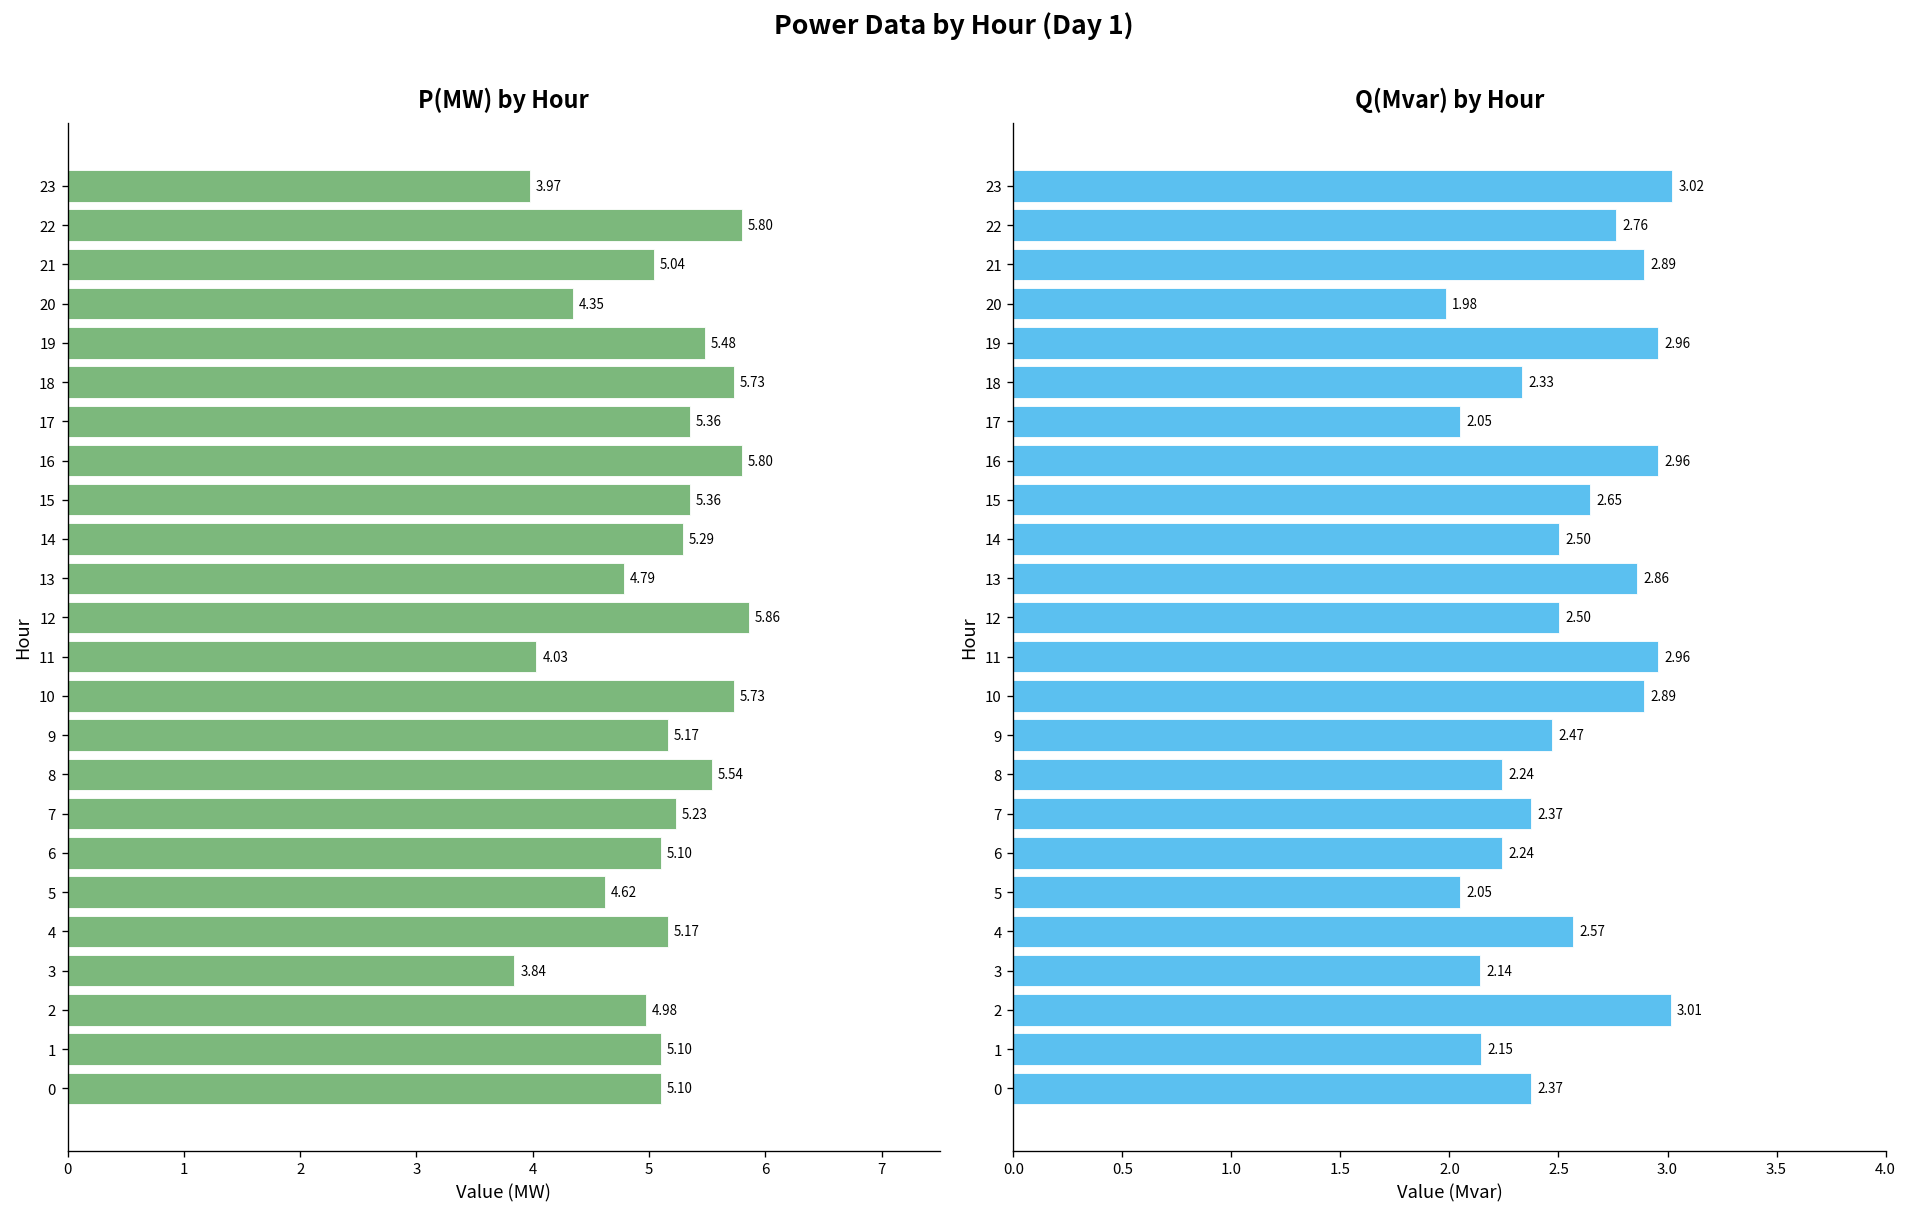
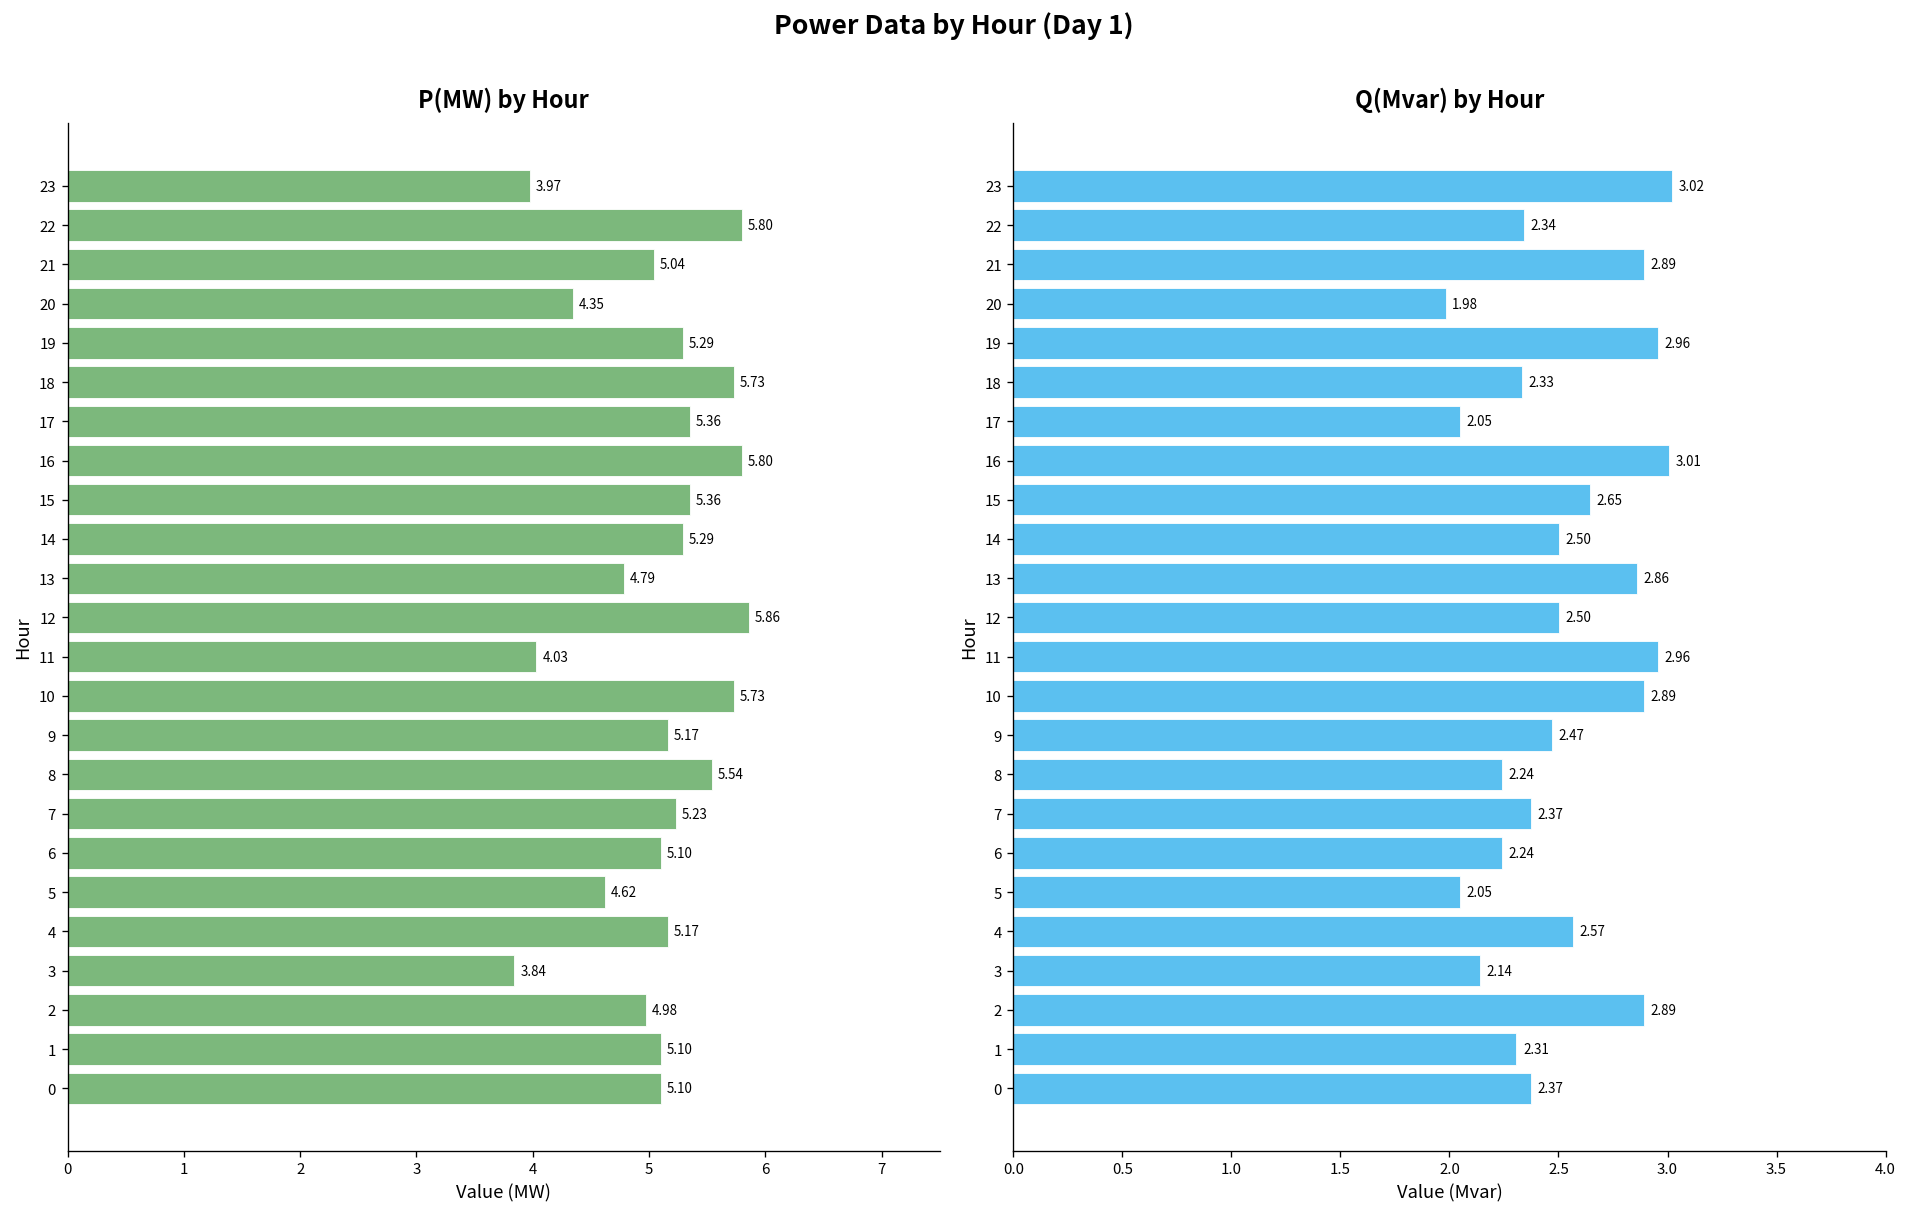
P(MW) by Hour, 19: 5.48 -> 5.29
Q(Mvar) by Hour, 22: 2.76 -> 2.34
Q(Mvar) by Hour, 16: 2.96 -> 3.01
Q(Mvar) by Hour, 2: 3.01 -> 2.89
Q(Mvar) by Hour, 1: 2.15 -> 2.31
